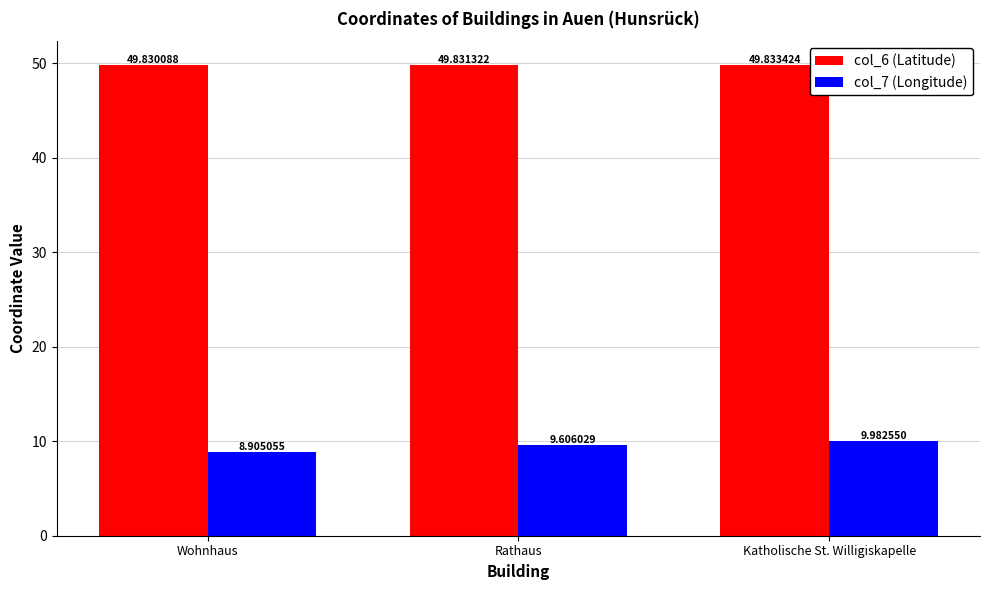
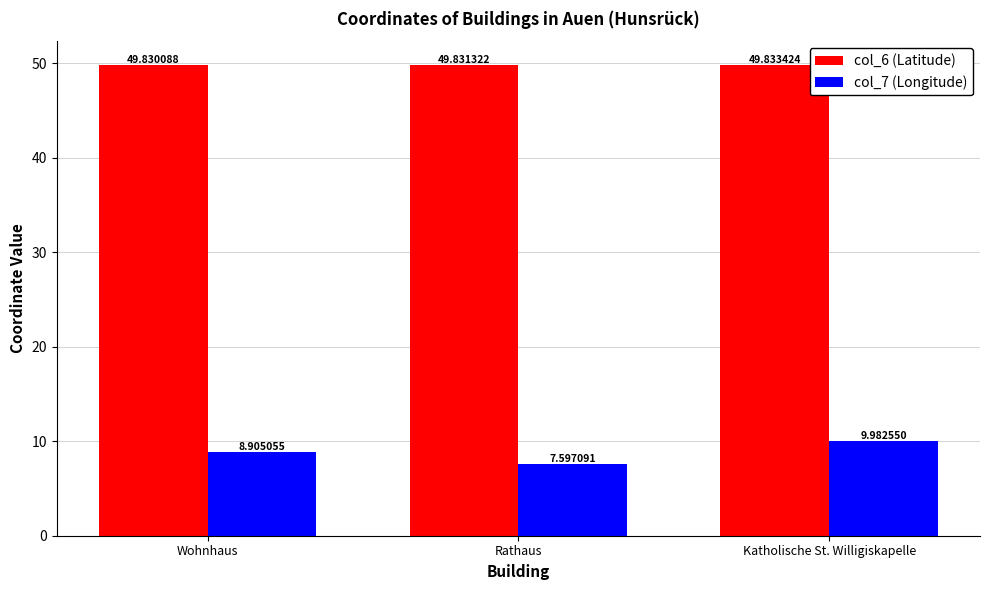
col_7 (Longitude), Rathaus: 9.606029 -> 7.597091
